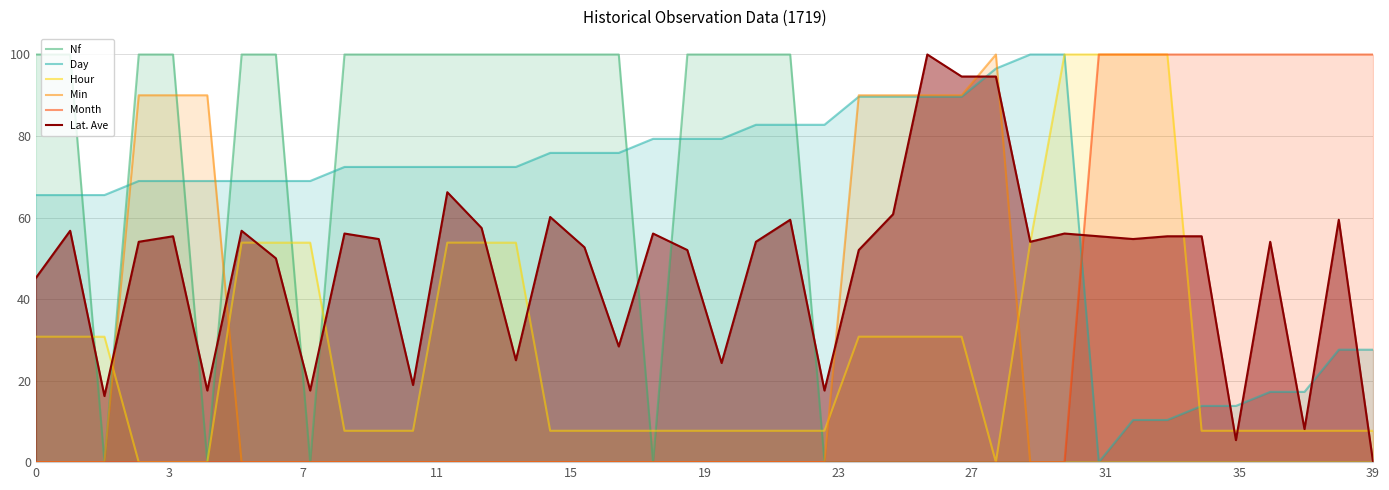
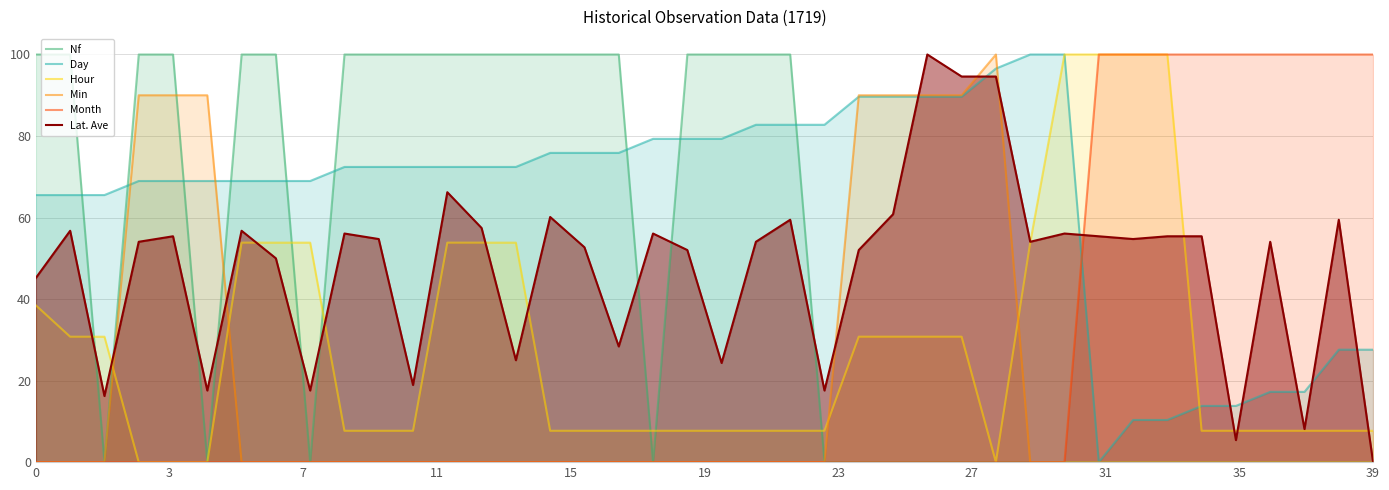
Hour, 0: 31 -> 38
